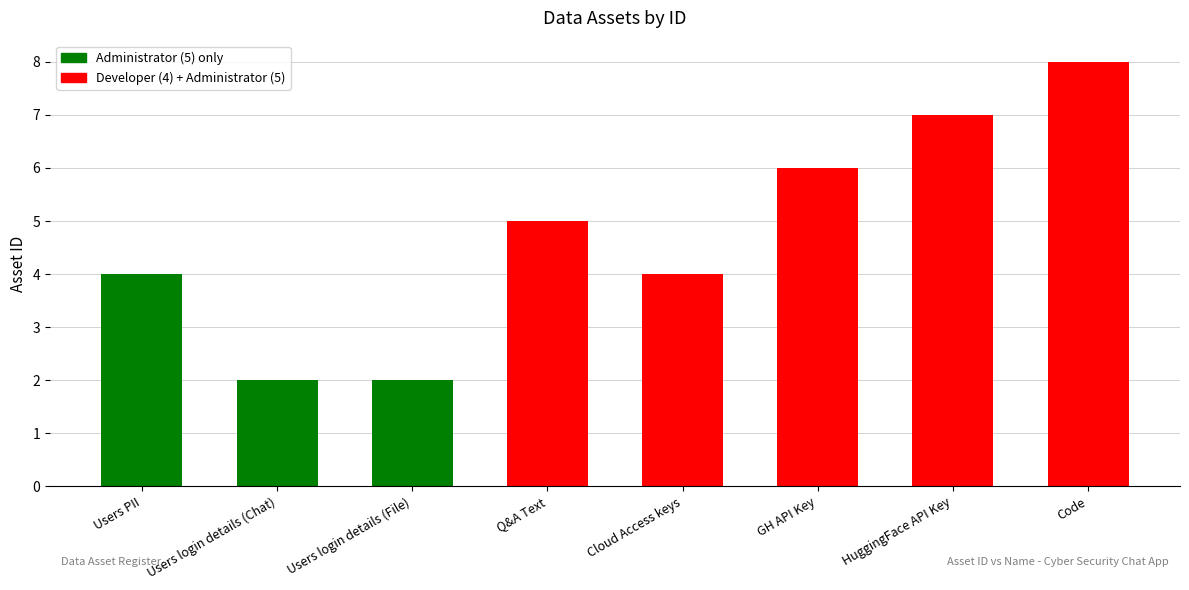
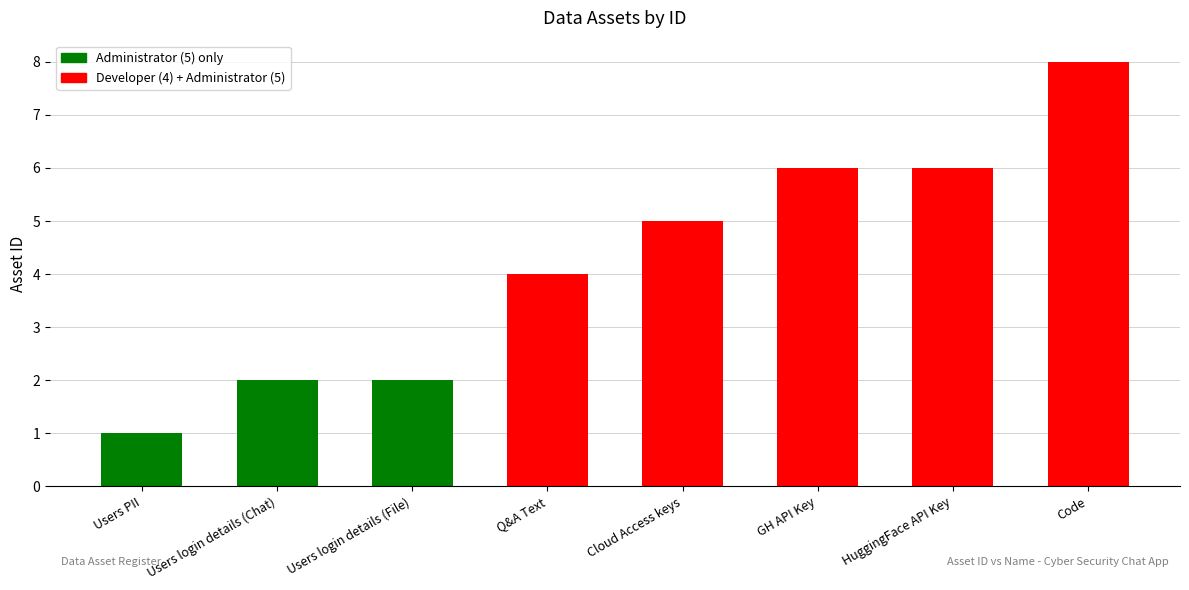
Users PII: 4 -> 1
Q&A Text: 5 -> 4
Cloud Access keys: 4 -> 5
HuggingFace API Key: 7 -> 6
